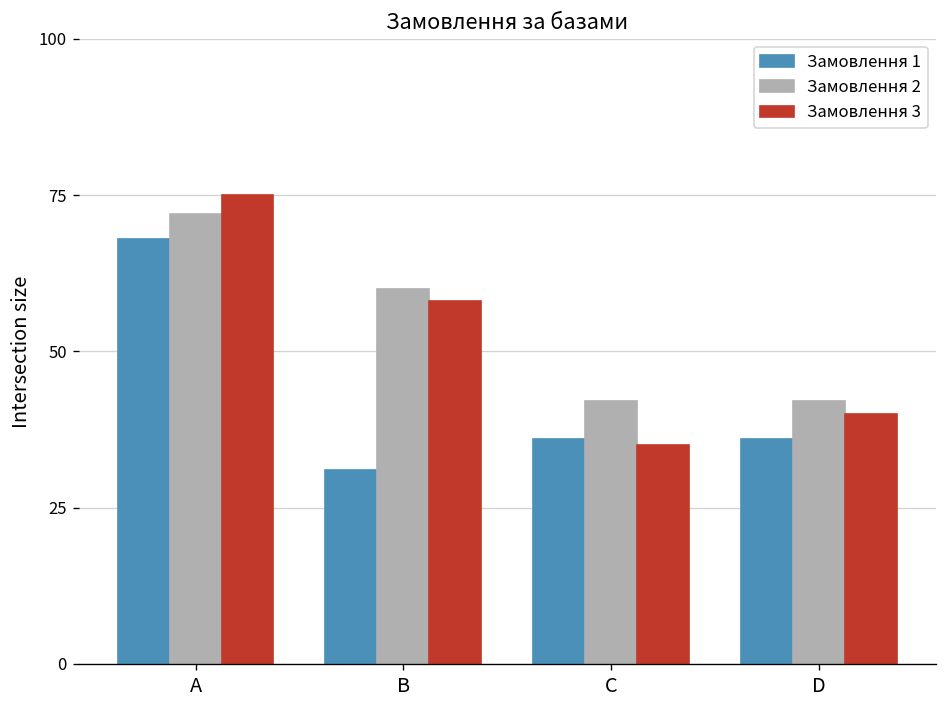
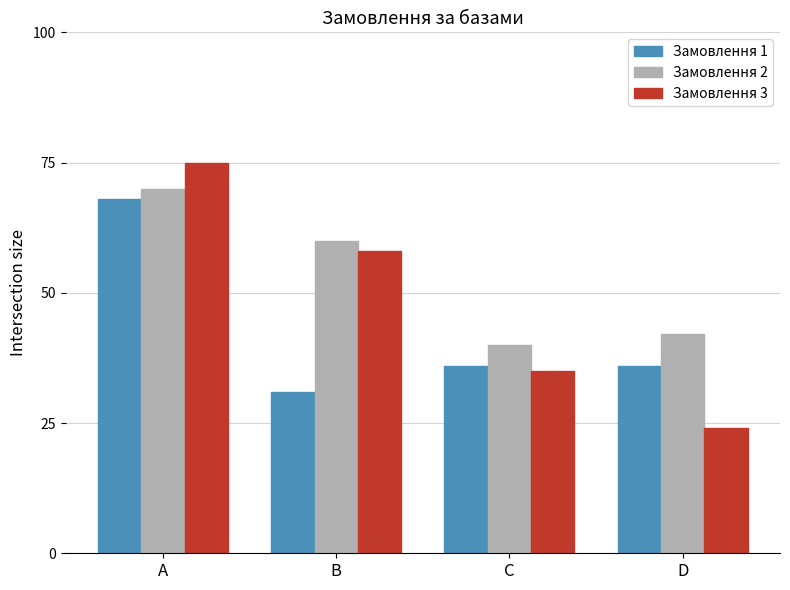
Замовлення 2, А: 72 -> 70
Замовлення 2, С: 42 -> 40
Замовлення 3, D: 40 -> 24
